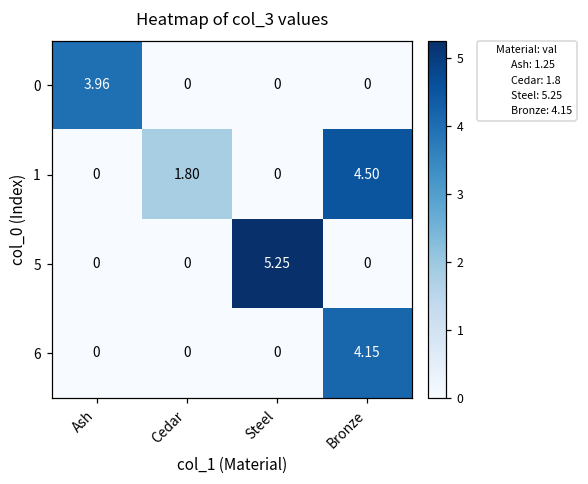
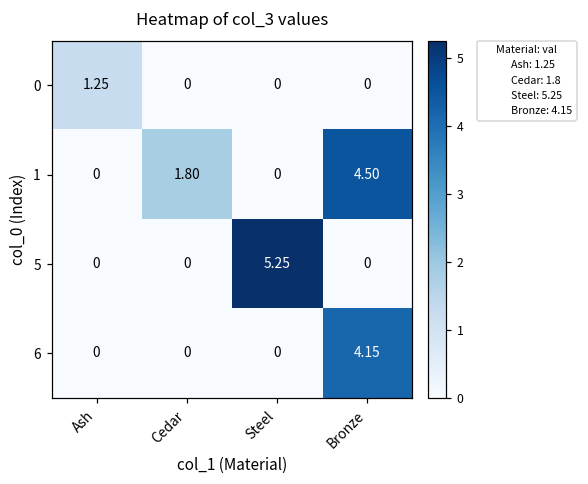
0, Ash: 3.96 -> 1.25
